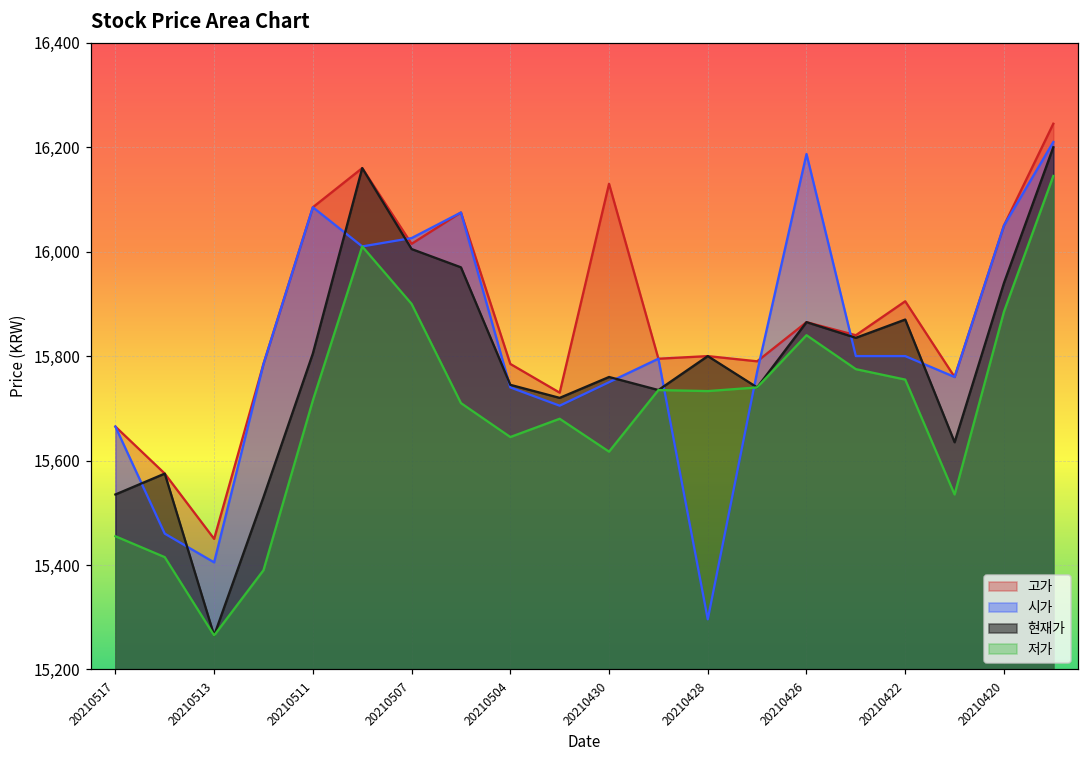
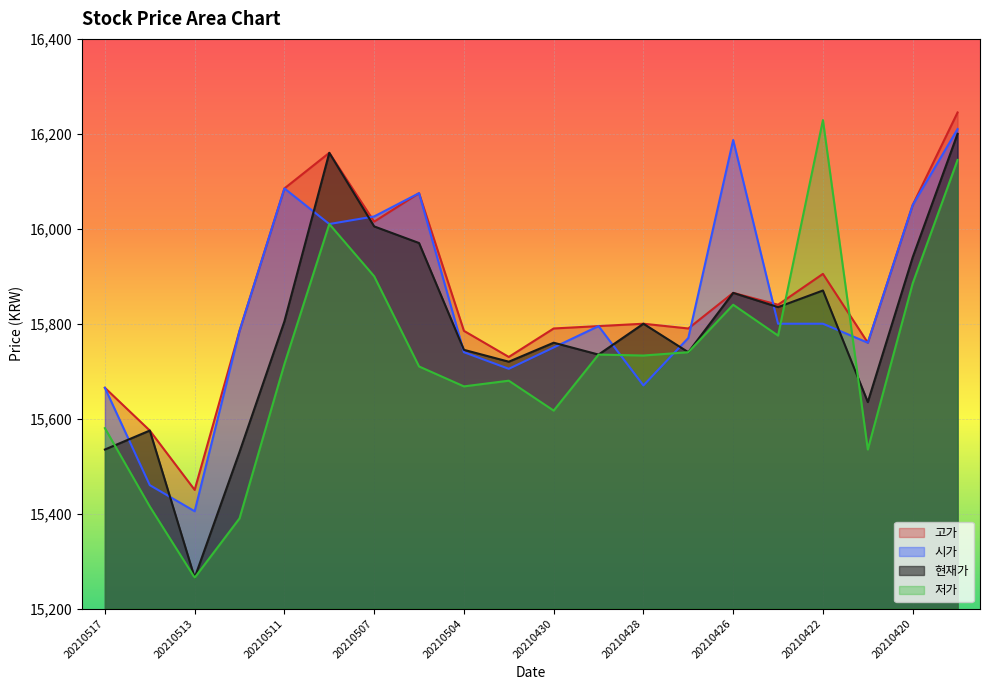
저가, 20210517: 15,460 -> 15,580
저가, 20210504: 15,650 -> 15,670
고가, 20210430: 16,130 -> 15,790
시가, 20210428: 15,300 -> 15,670
저가, 20210422: 15,760 -> 16,230
